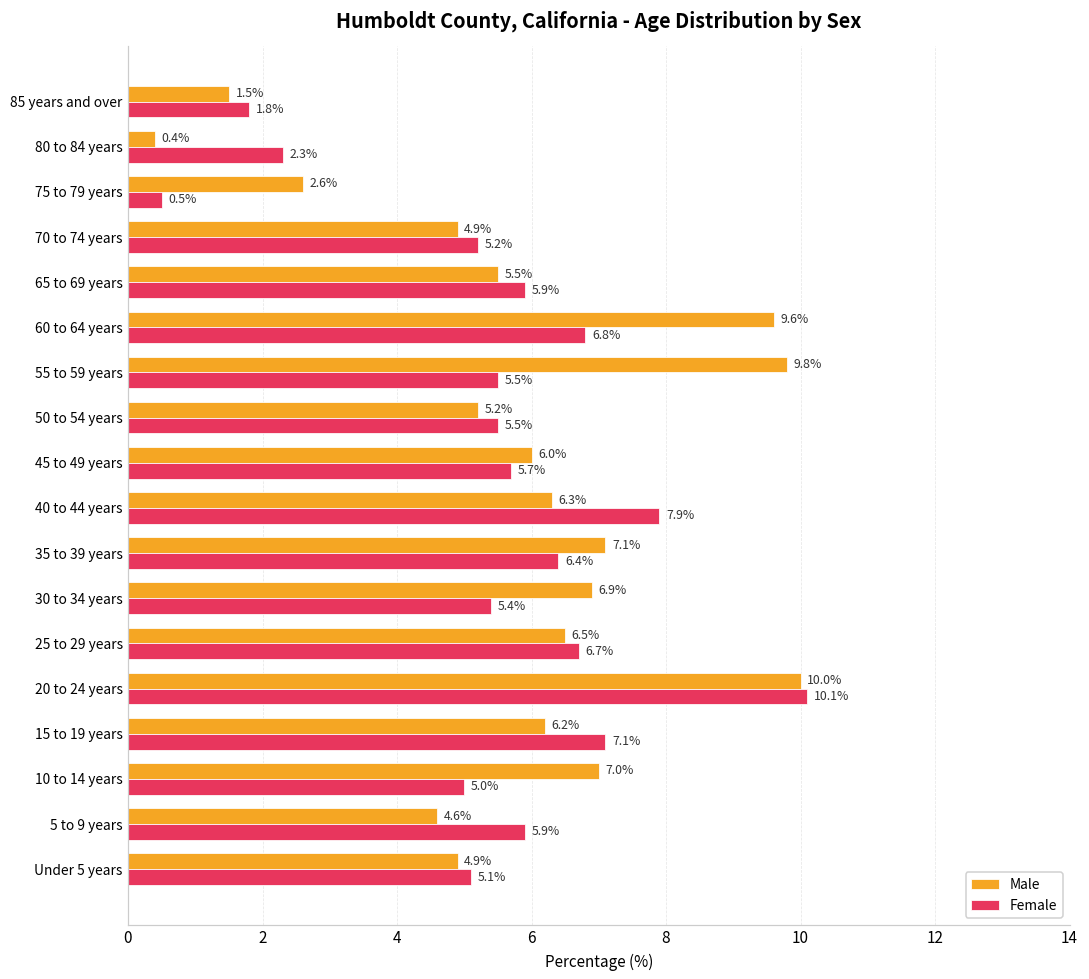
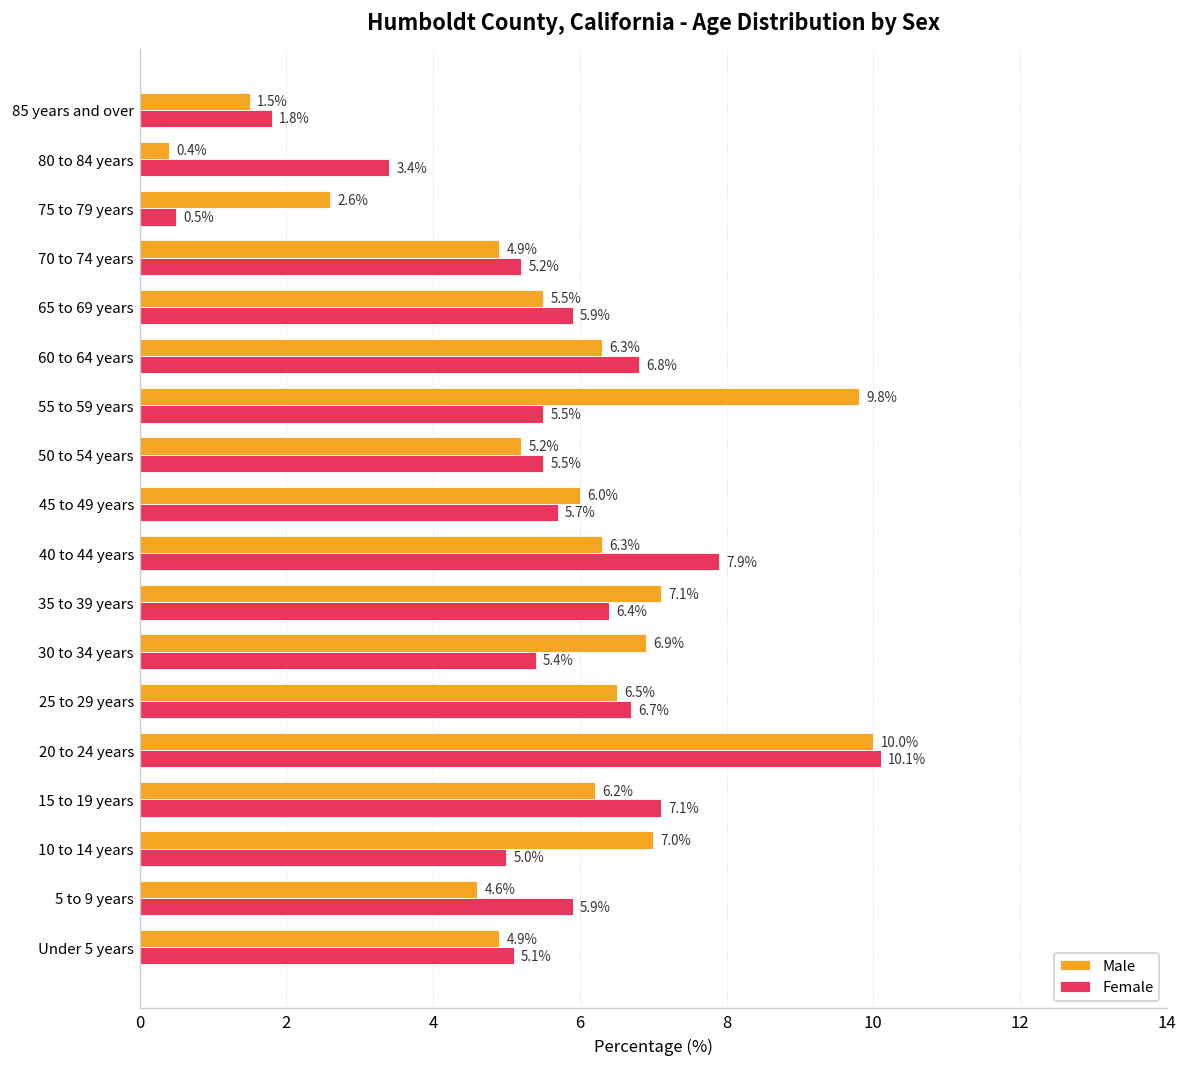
Female, 80 to 84 years: 2.3% -> 3.4%
Male, 60 to 64 years: 9.6% -> 6.3%
